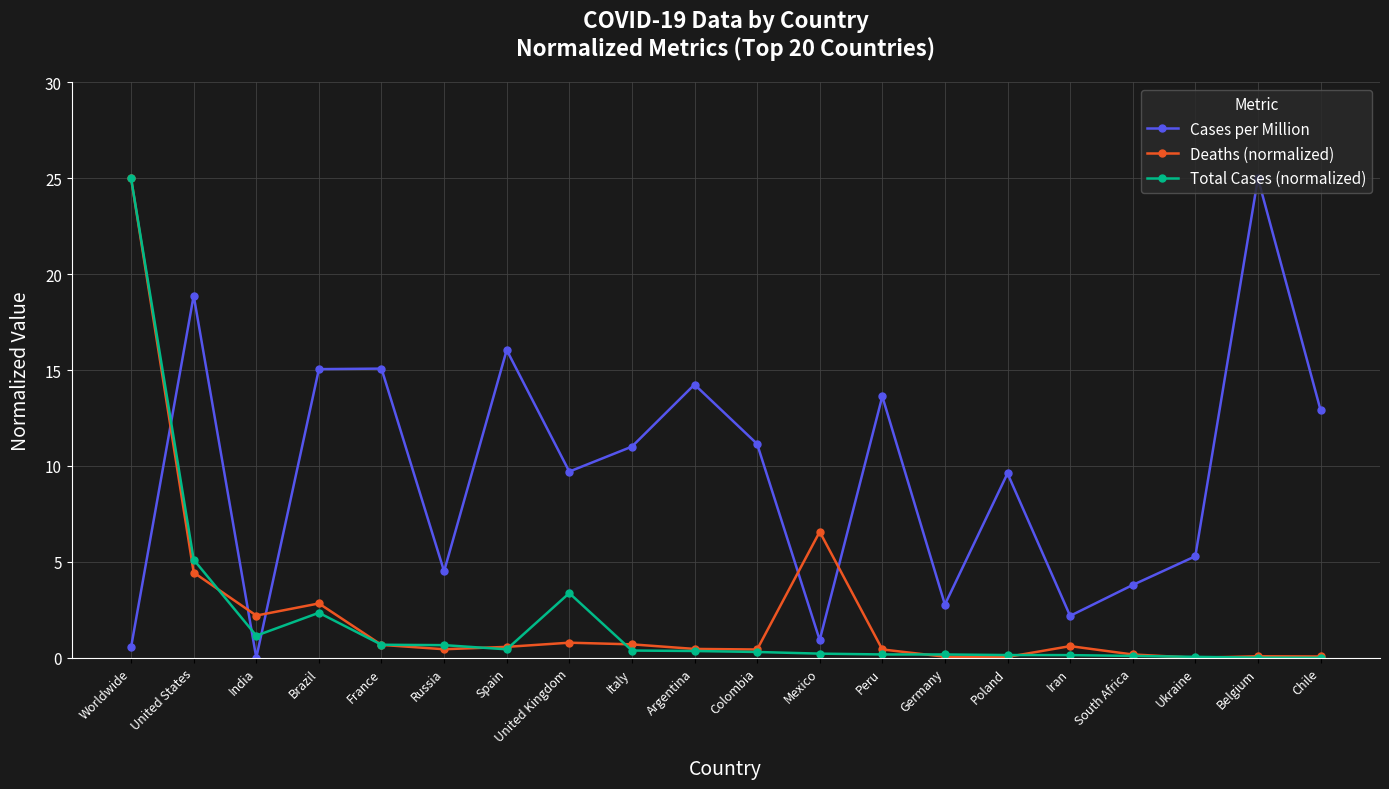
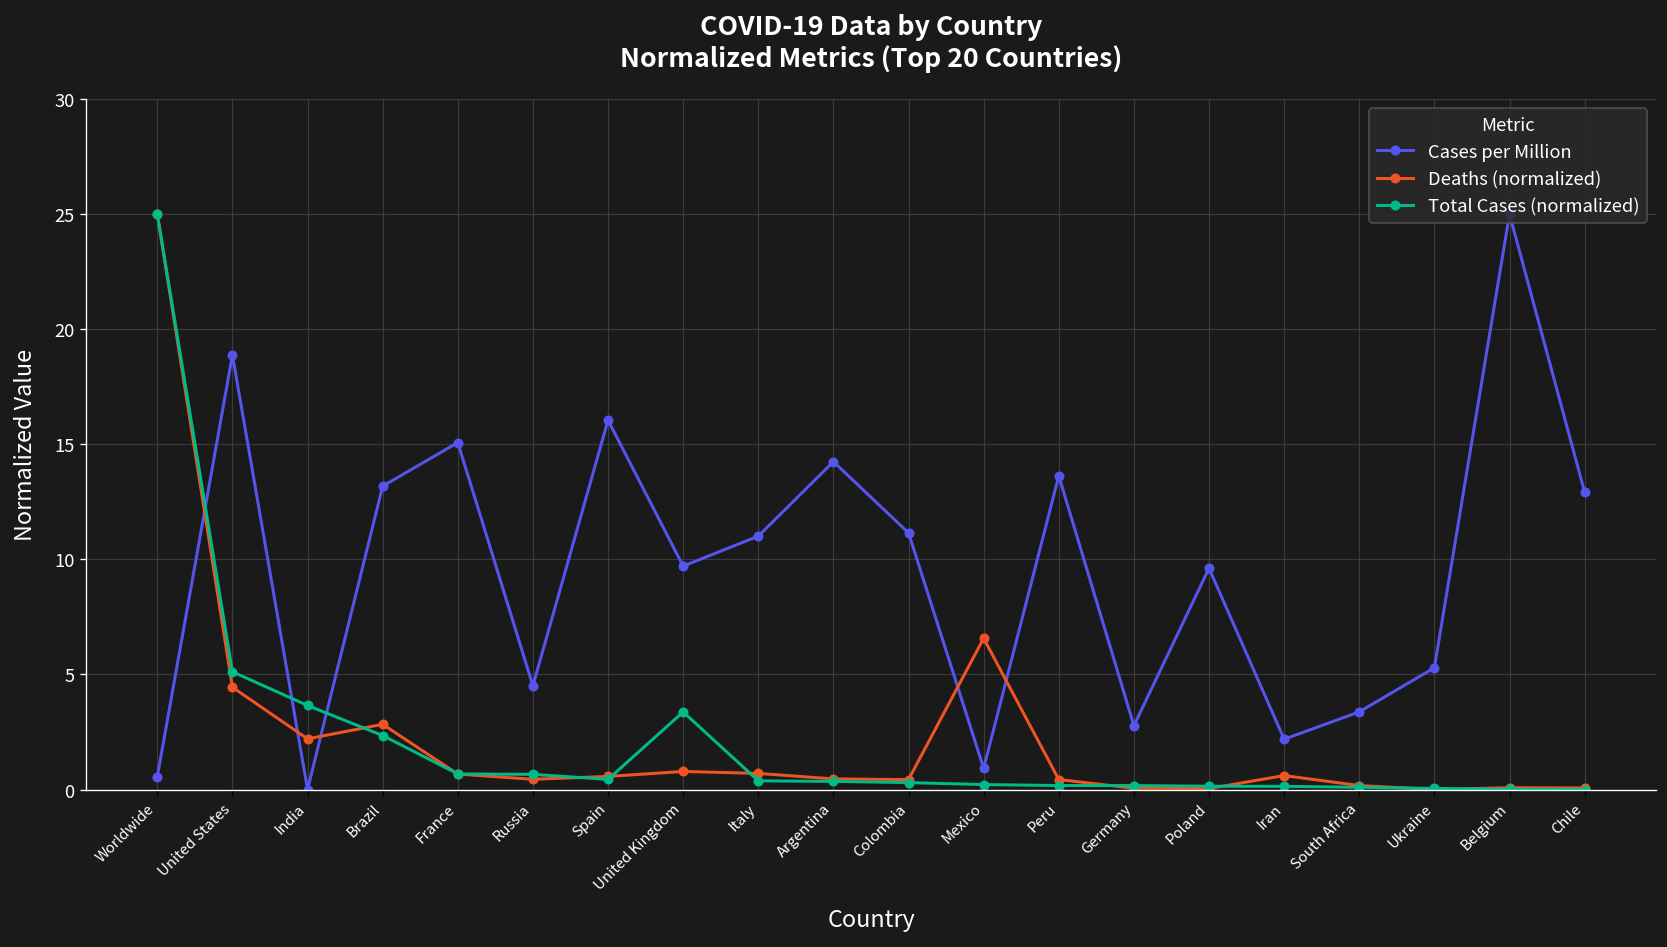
Total Cases (normalized), India: 1.2 -> 3.7
Cases per Million, Brazil: 15.0 -> 13.2
Cases per Million, South Africa: 3.8 -> 3.4
